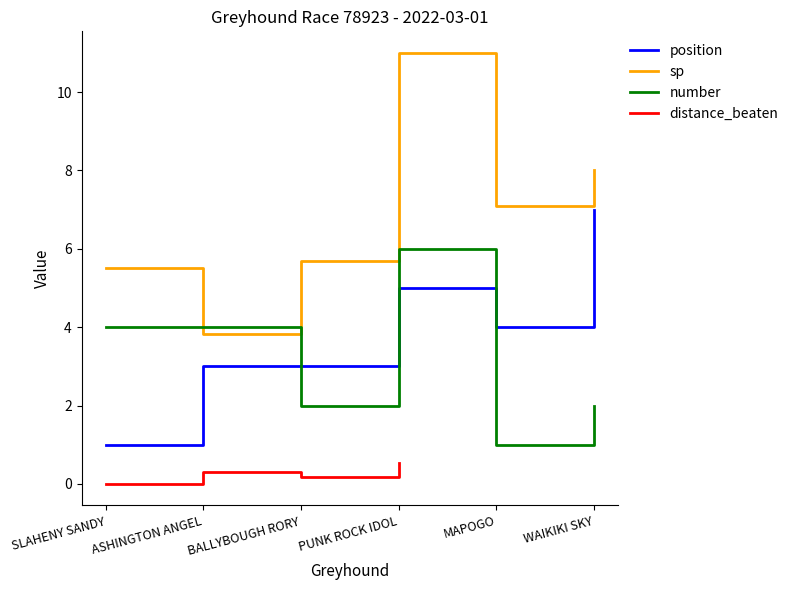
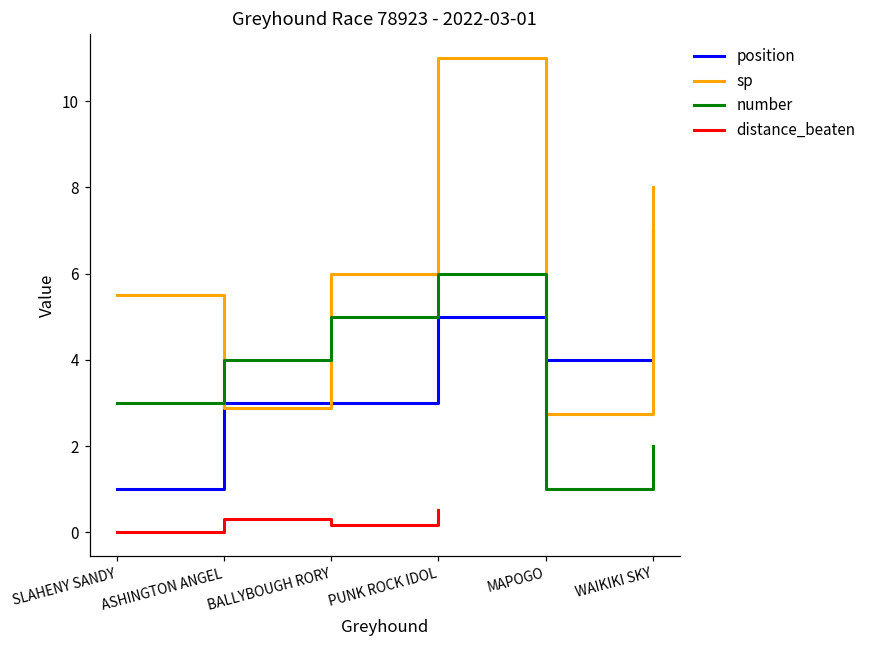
number, SLAHENY SANDY: 4 -> 3
sp, ASHINGTON ANGEL: 3.8 -> 2.9
sp, BALLYBOUGH RORY: 5.7 -> 6.0
number, BALLYBOUGH RORY: 2 -> 5
sp, MAPOGO: 7.1 -> 2.8
